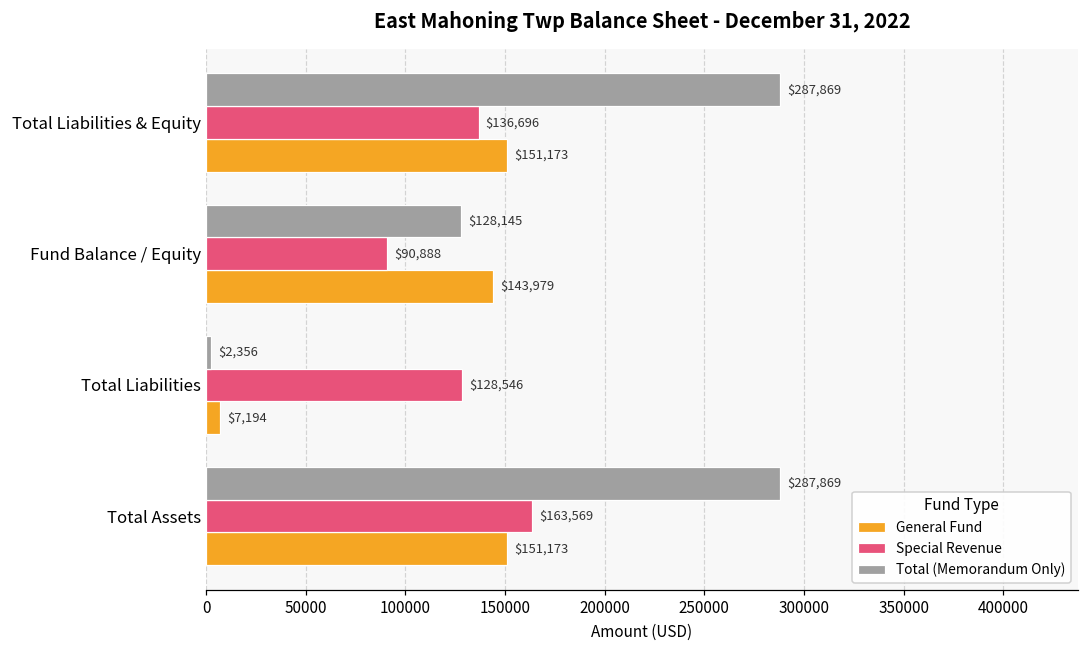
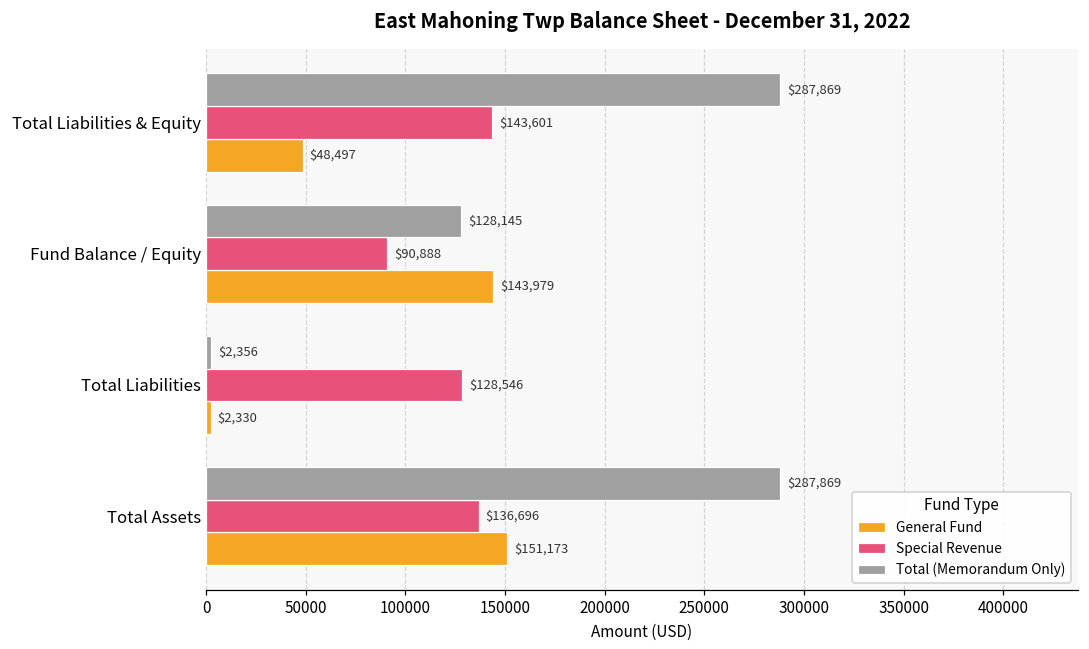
Special Revenue, Total Liabilities & Equity: $136,696 -> $143,601
General Fund, Total Liabilities & Equity: $151,173 -> $48,497
General Fund, Total Liabilities: $7,194 -> $2,330
Special Revenue, Total Assets: $163,569 -> $136,696
